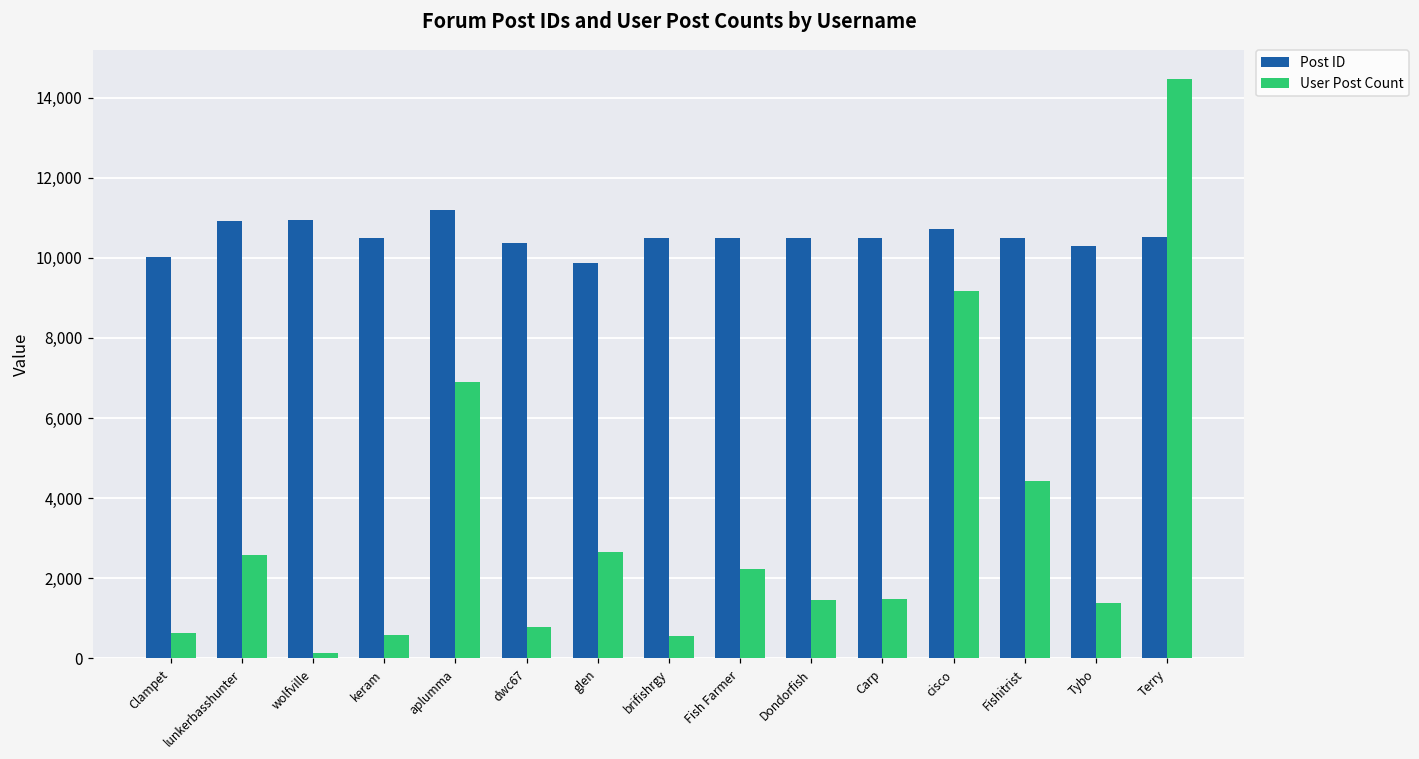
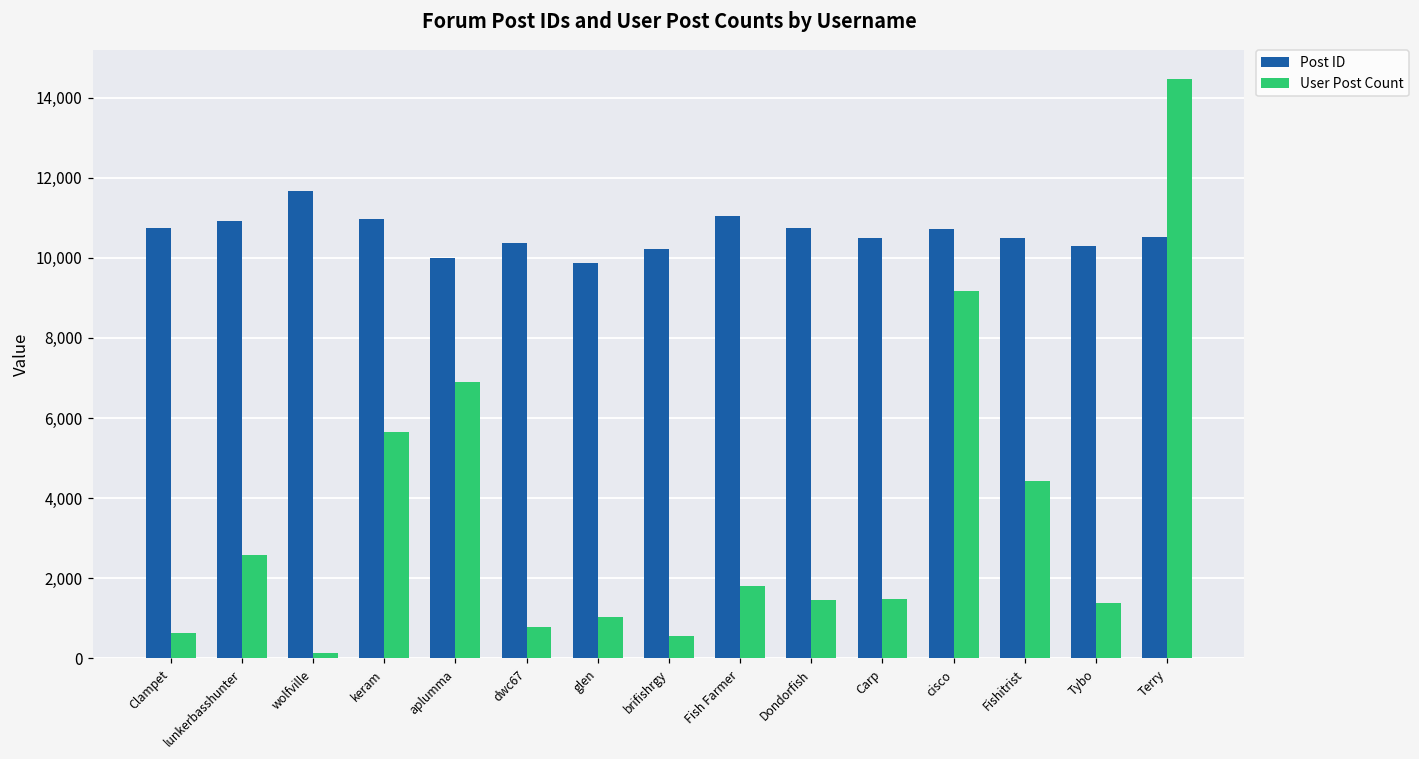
Post ID, Clampet: 10,000 -> 10,800
Post ID, wolfville: 10,900 -> 11,700
Post ID, keram: 10,500 -> 11,000
User Post Count, keram: 600 -> 5,600
Post ID, aplumma: 11,200 -> 10,000
User Post Count, glen: 2,600 -> 1,000
Post ID, brifishrgy: 10,500 -> 10,200
Post ID, Fish Farmer: 10,500 -> 11,100
User Post Count, Fish Farmer: 2,200 -> 1,800
Post ID, Dondorfish: 10,500 -> 10,700
